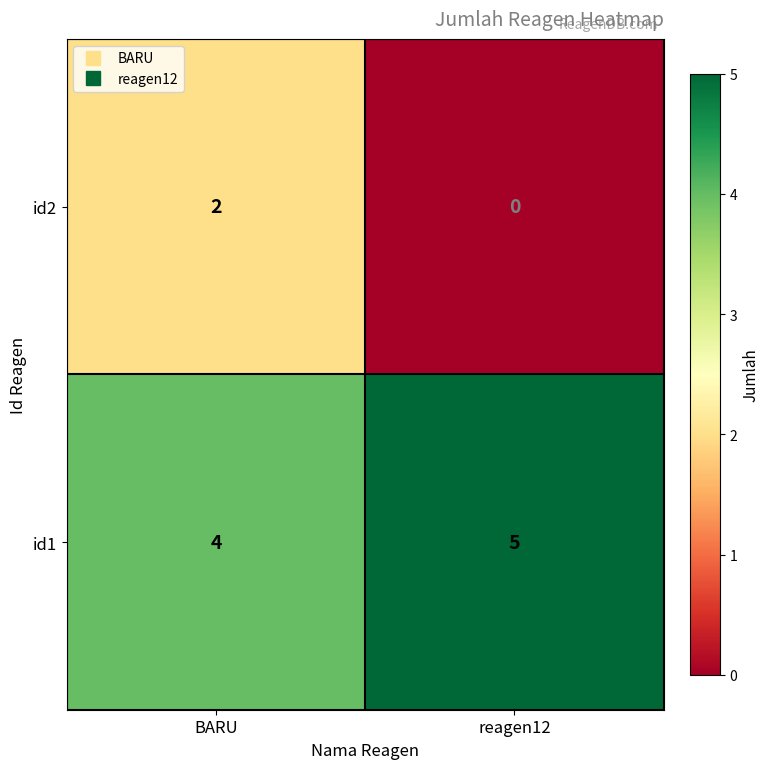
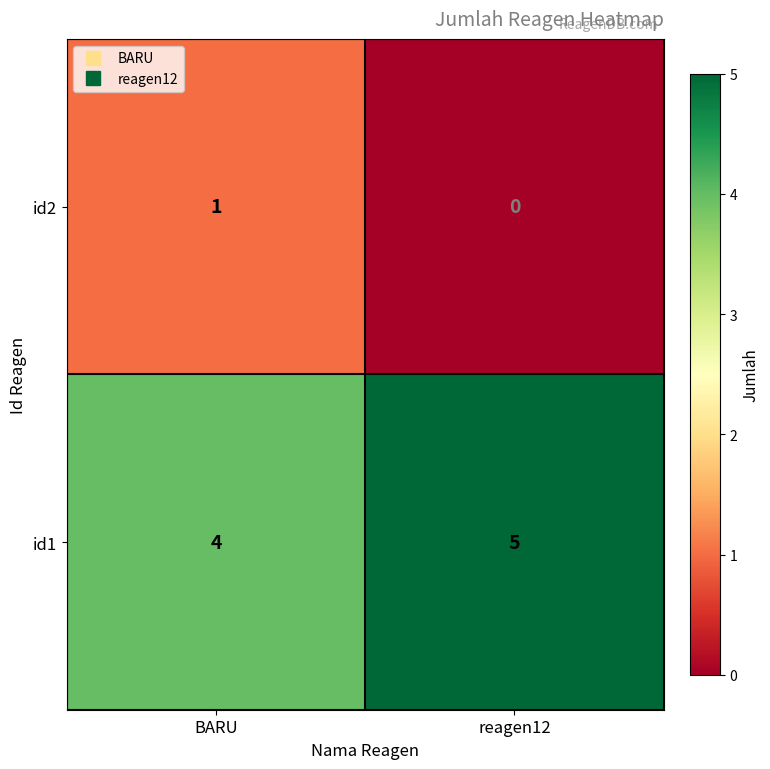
id2, BARU: 2 -> 1
